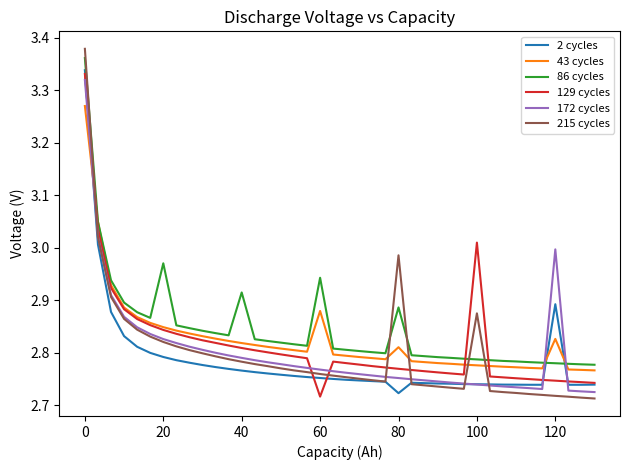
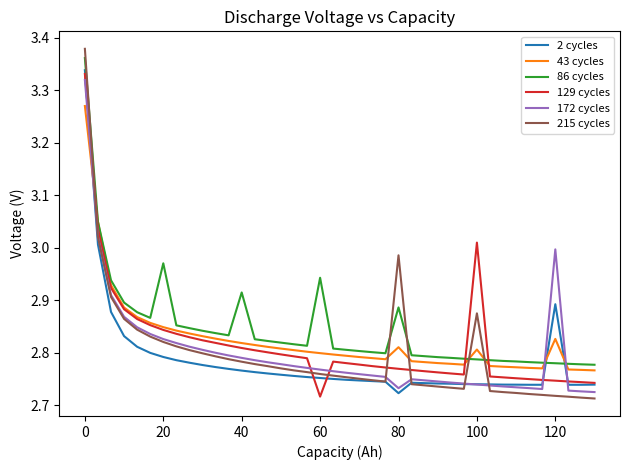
43 cycles, 60: 2.88 -> 2.80
172 cycles, 80: 2.75 -> 2.73
43 cycles, 100: 2.78 -> 2.81
